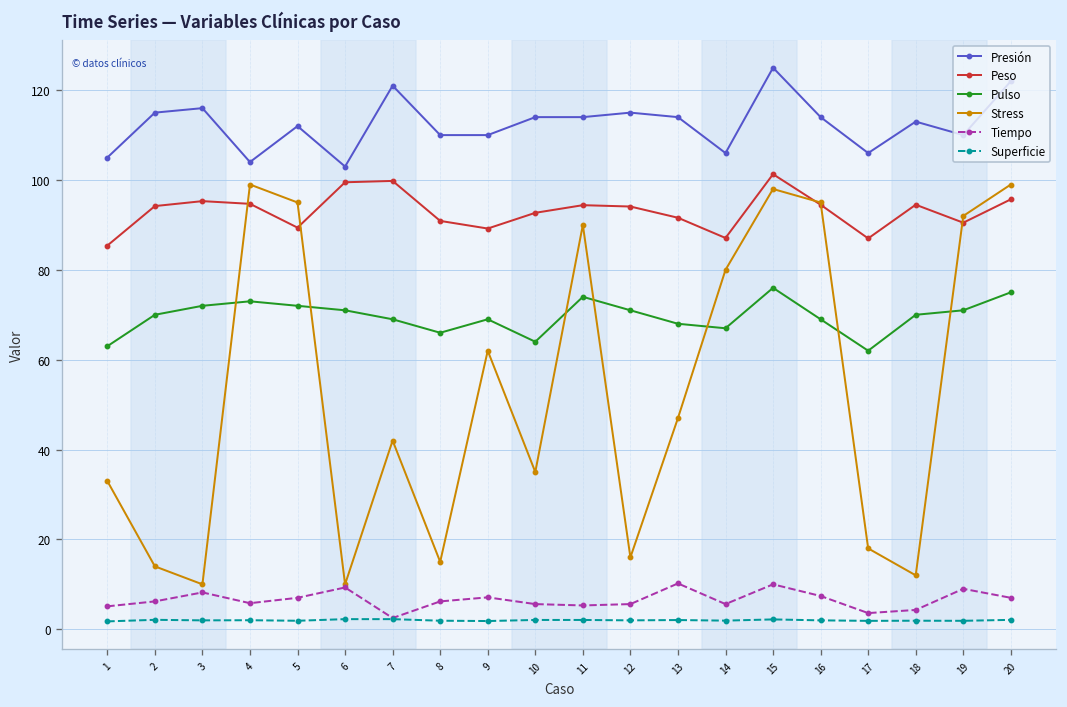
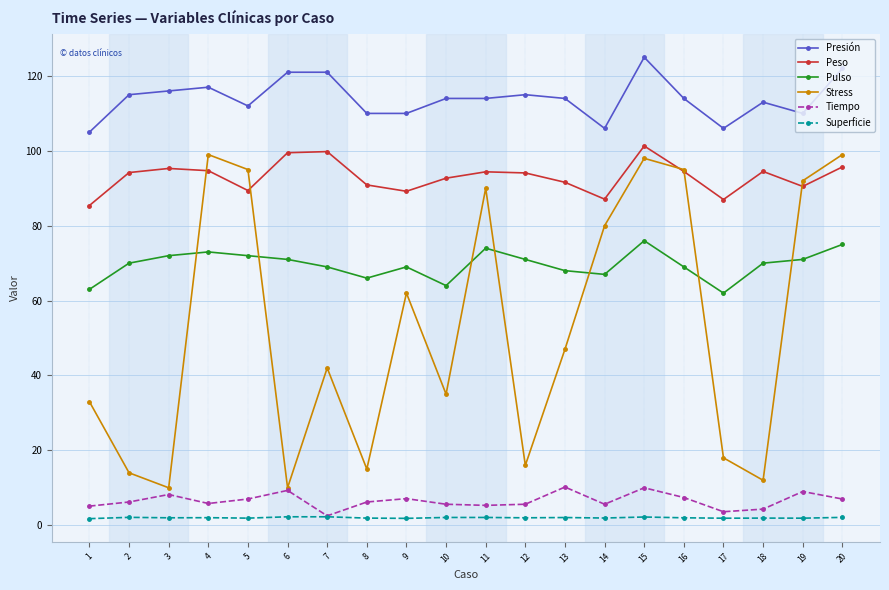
Presión, 4: 104 -> 117
Presión, 6: 103 -> 121
